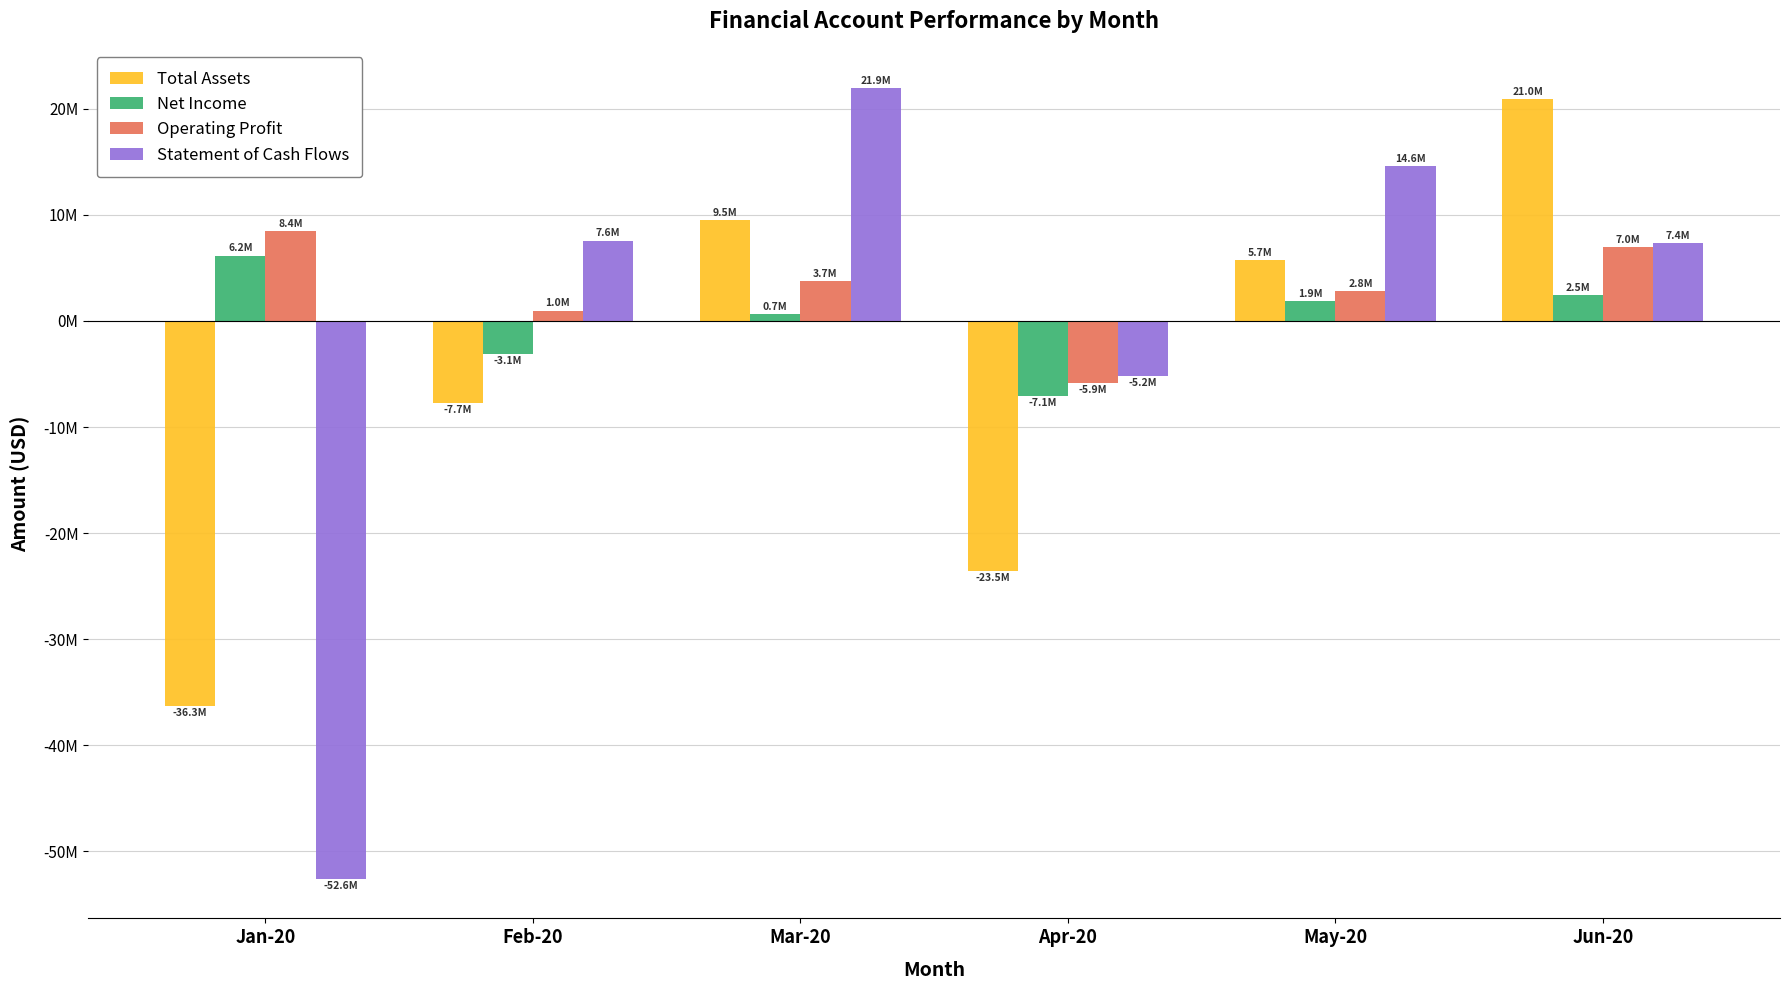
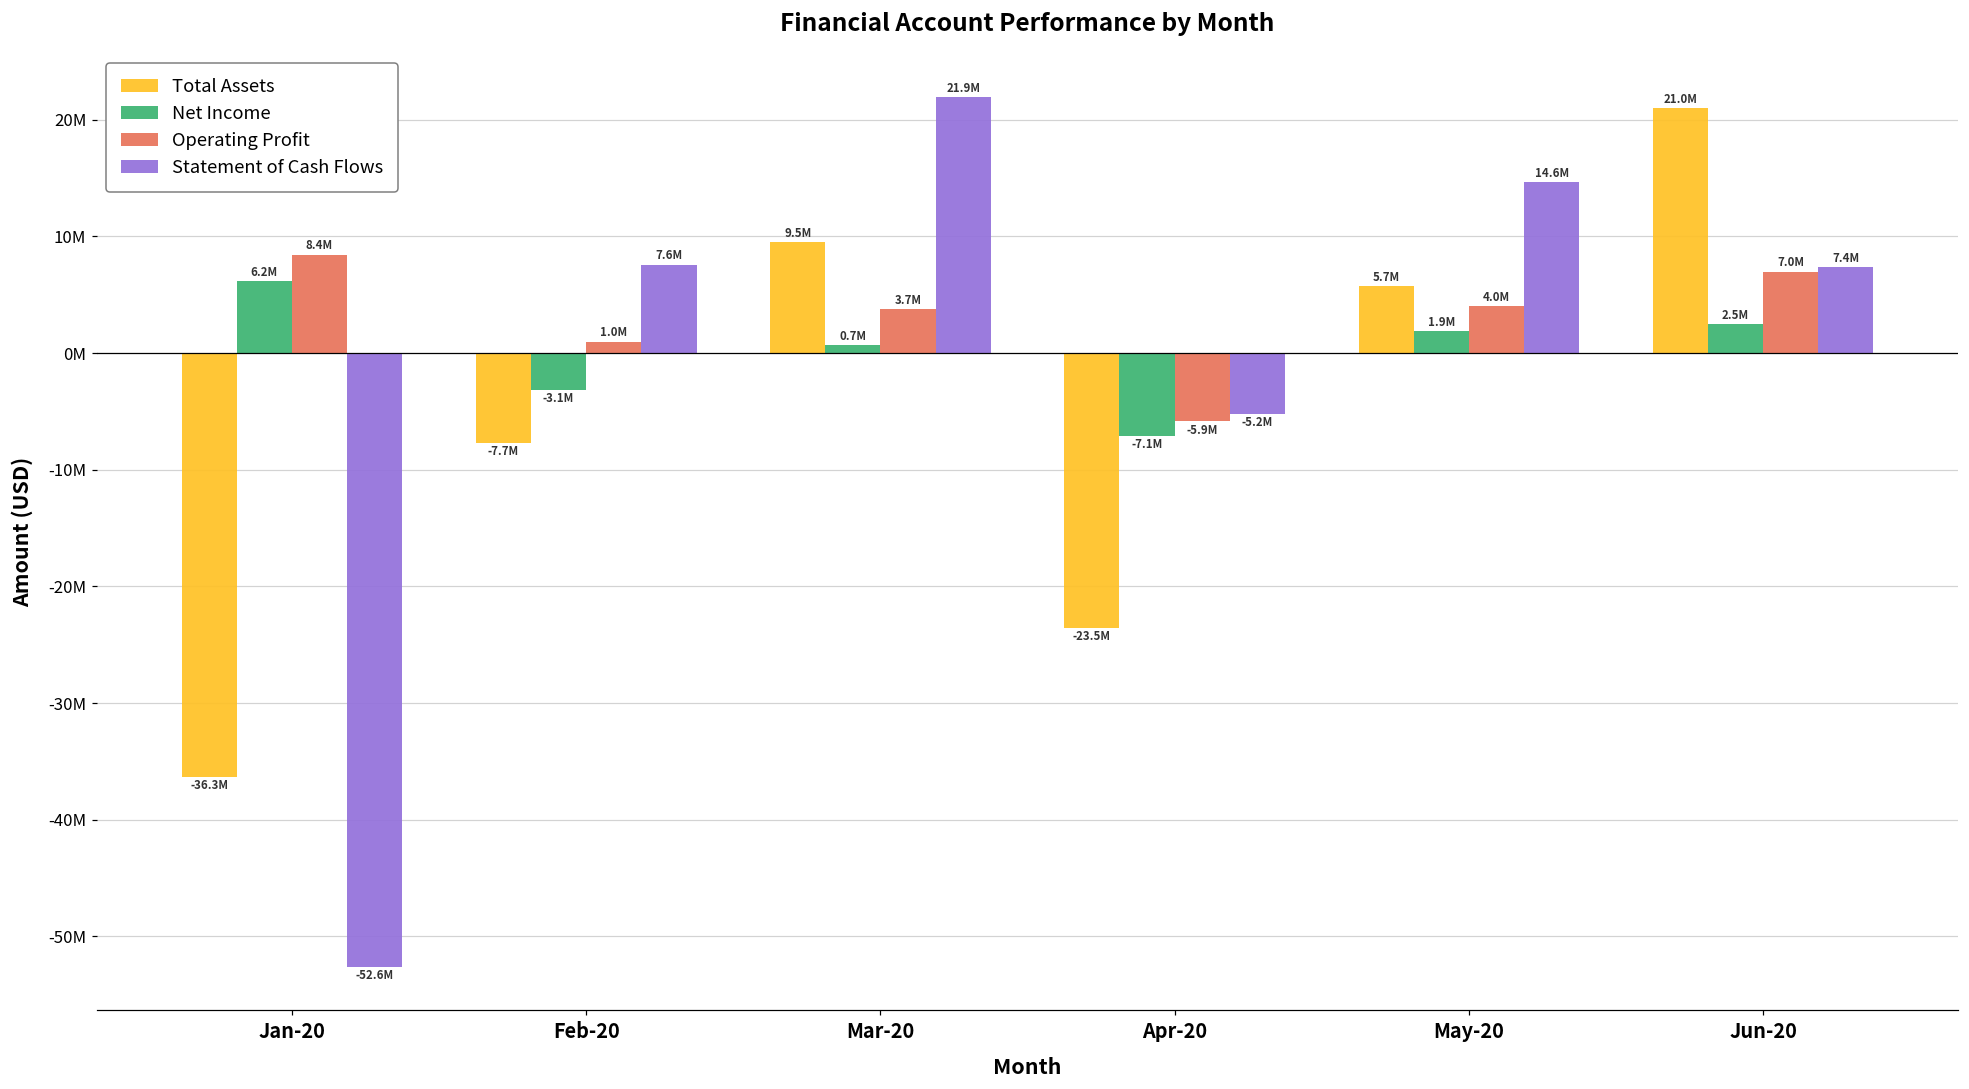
Operating Profit, May-20: 2.8M -> 4.0M
